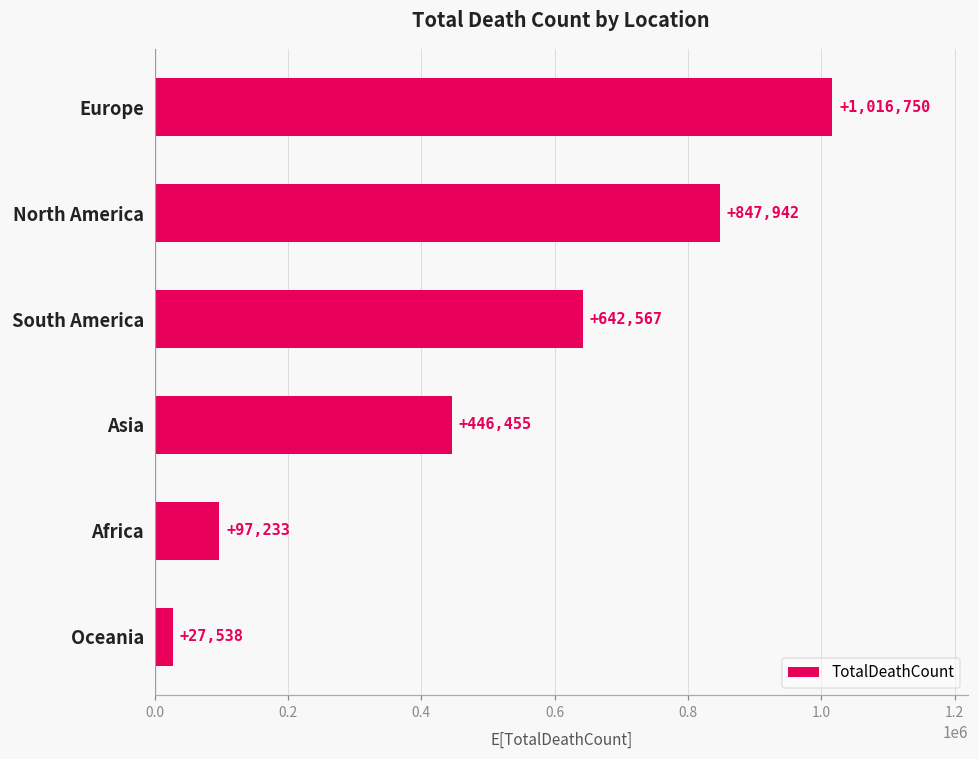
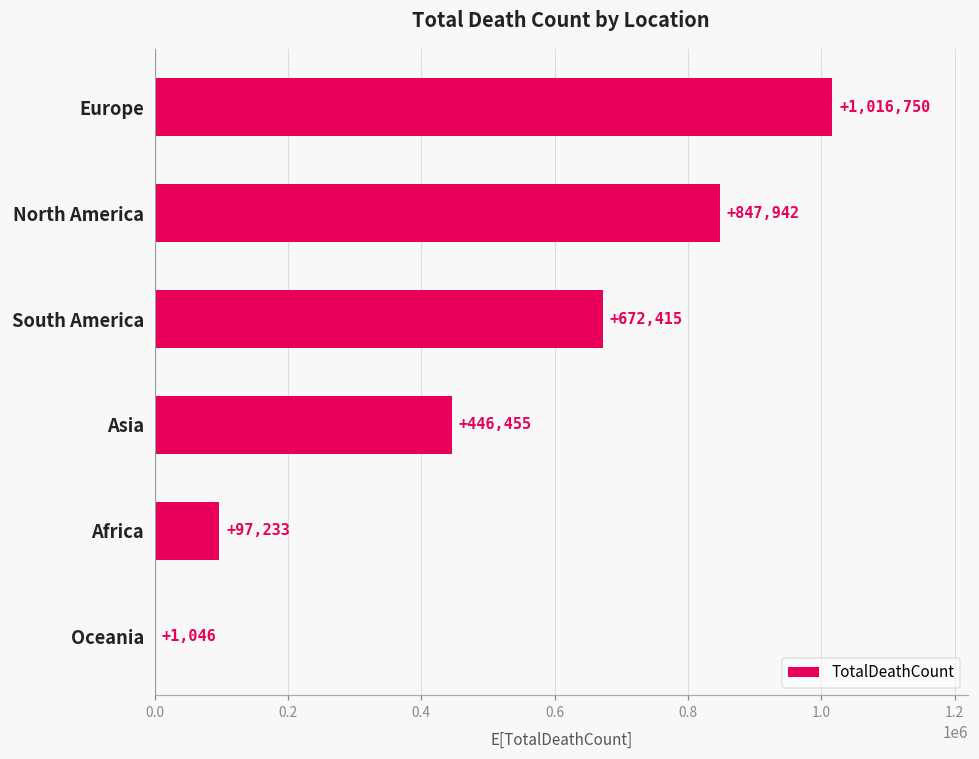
South America: +642,567 -> +672,415
Oceania: +27,538 -> +1,046
